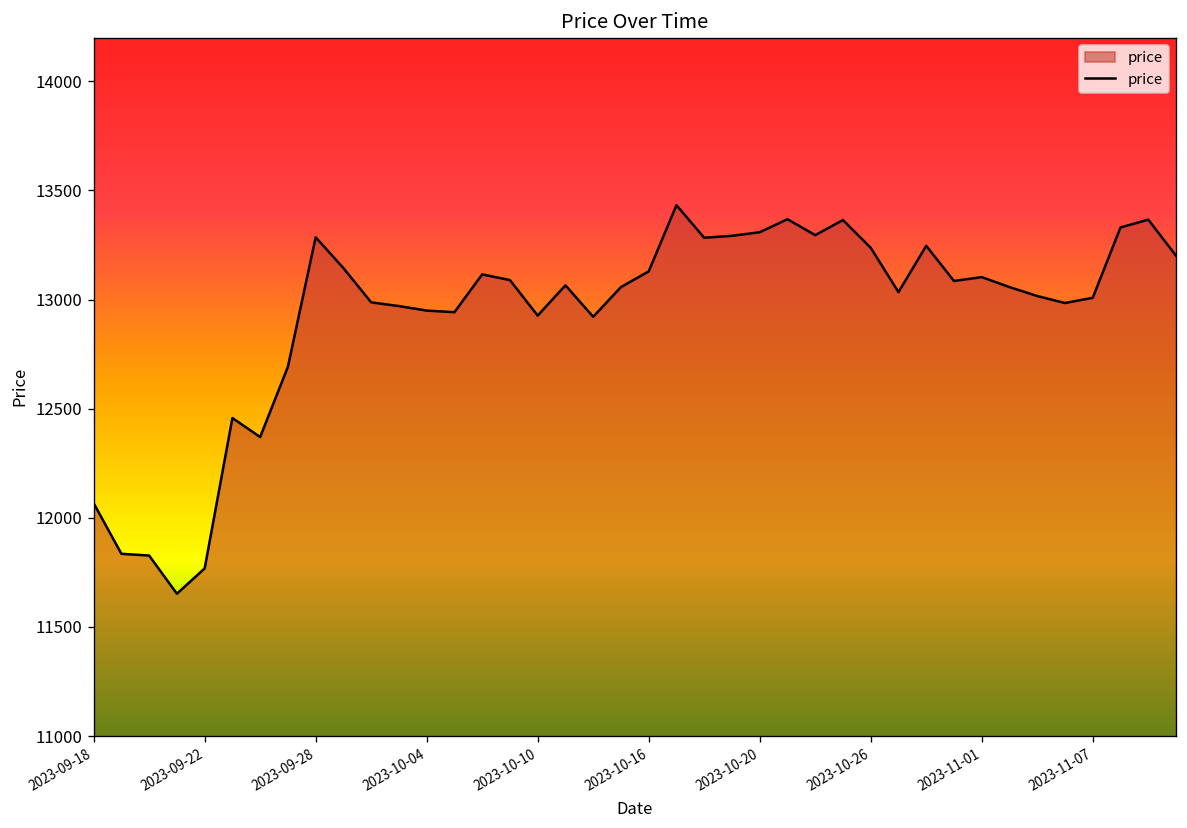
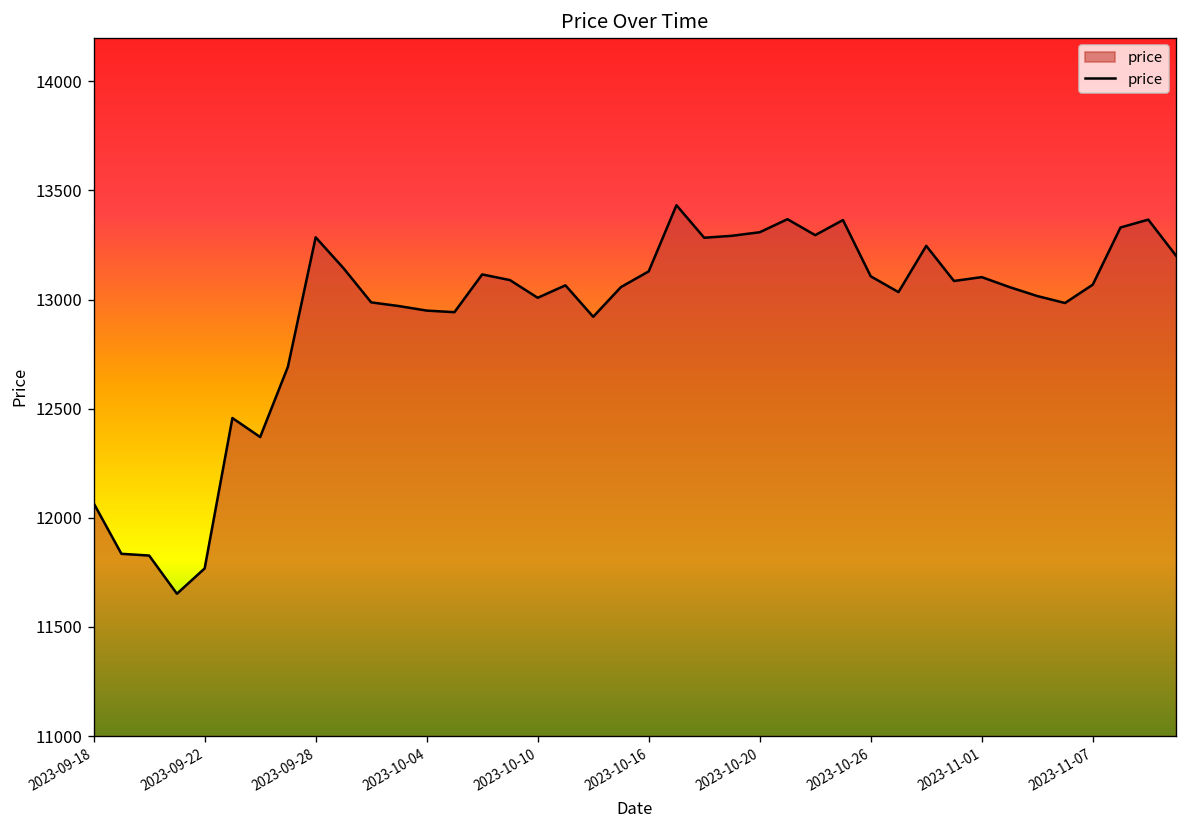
2023-10-10: 12930 -> 13010
2023-10-26: 13240 -> 13110
2023-11-07: 13010 -> 13070
